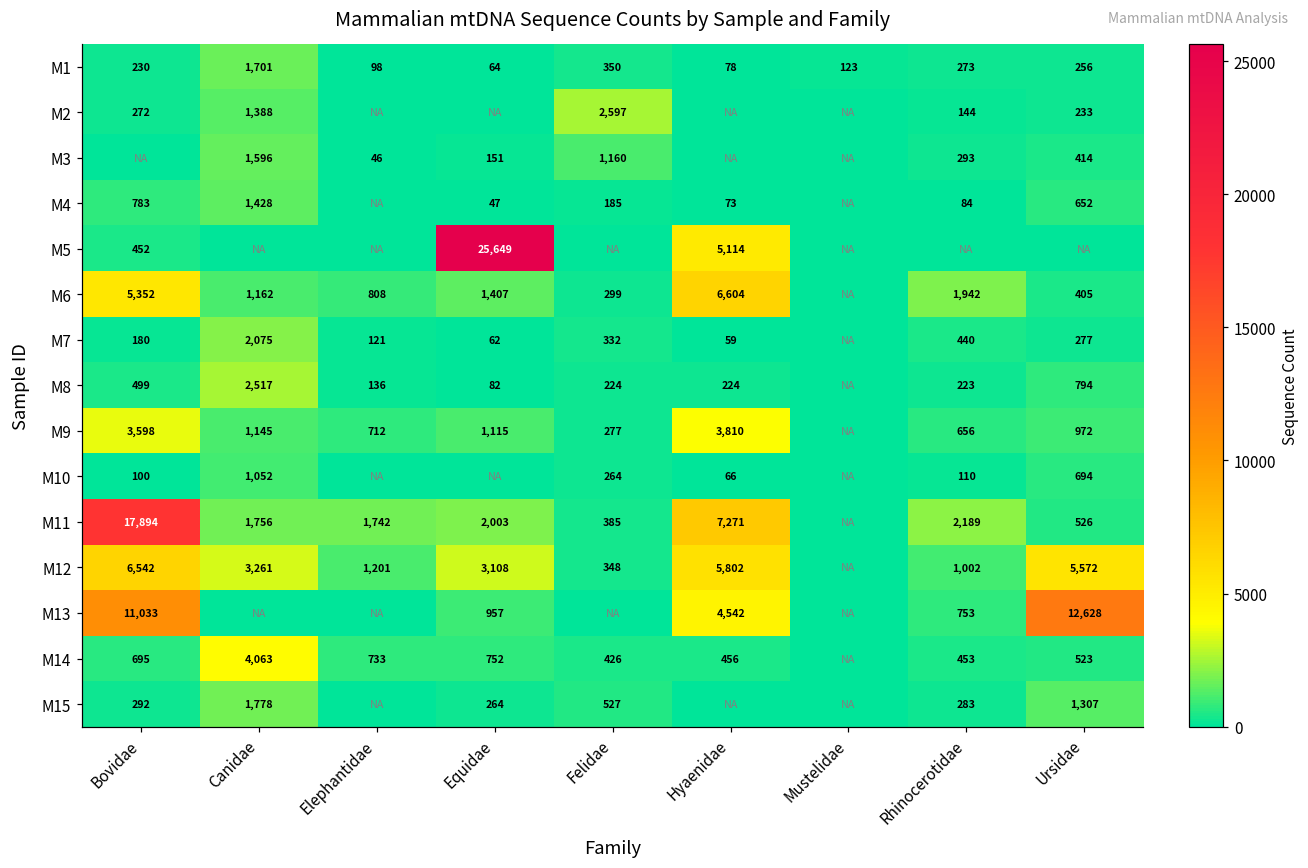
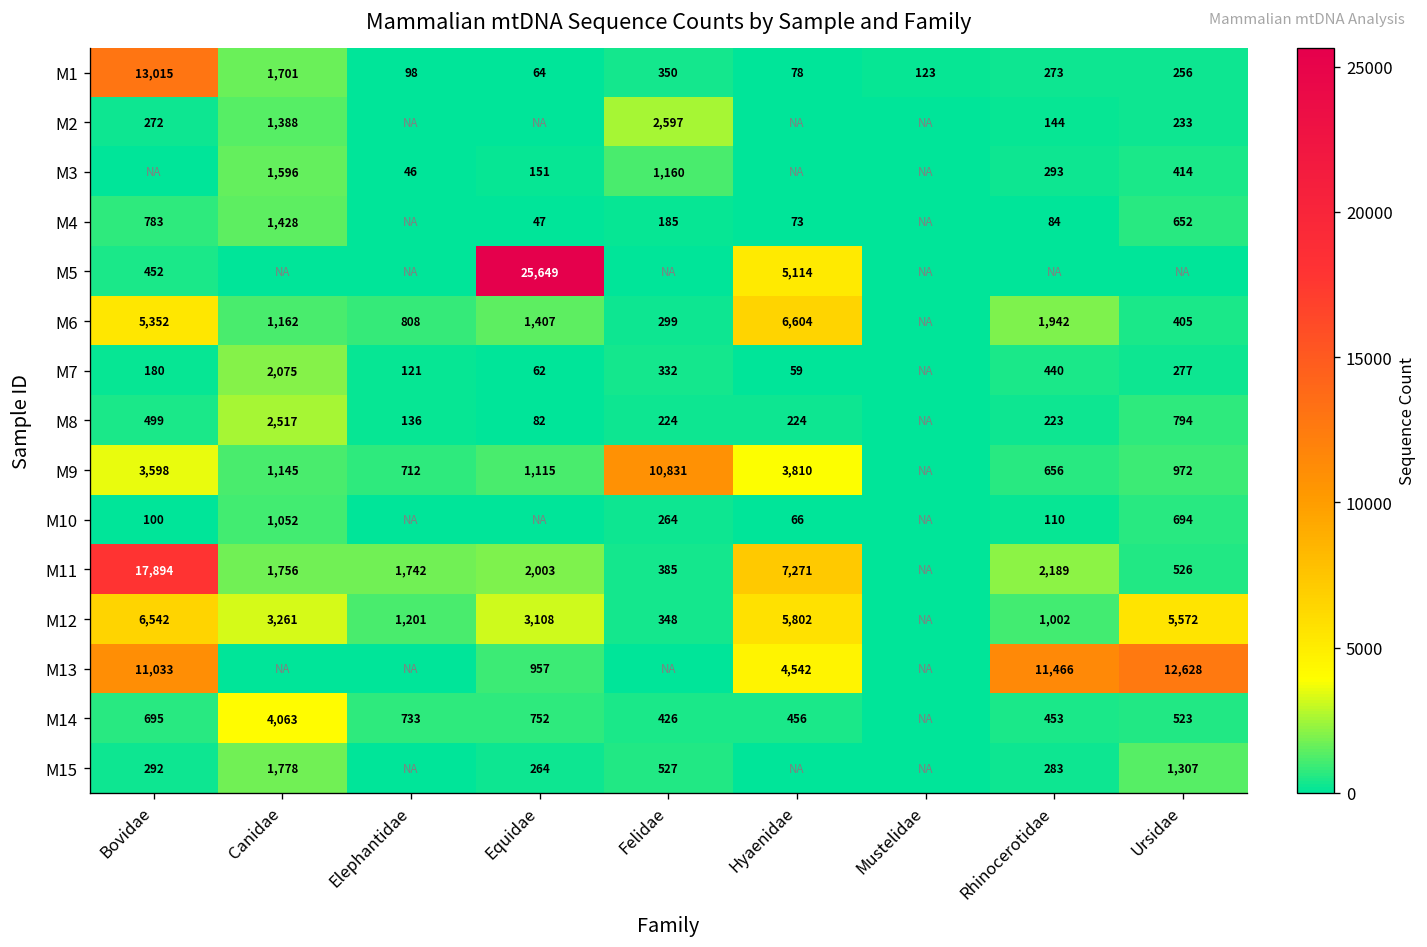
M1, Bovidae: 230 -> 13,015
M9, Felidae: 277 -> 10,831
M13, Rhinocerotidae: 753 -> 11,466
